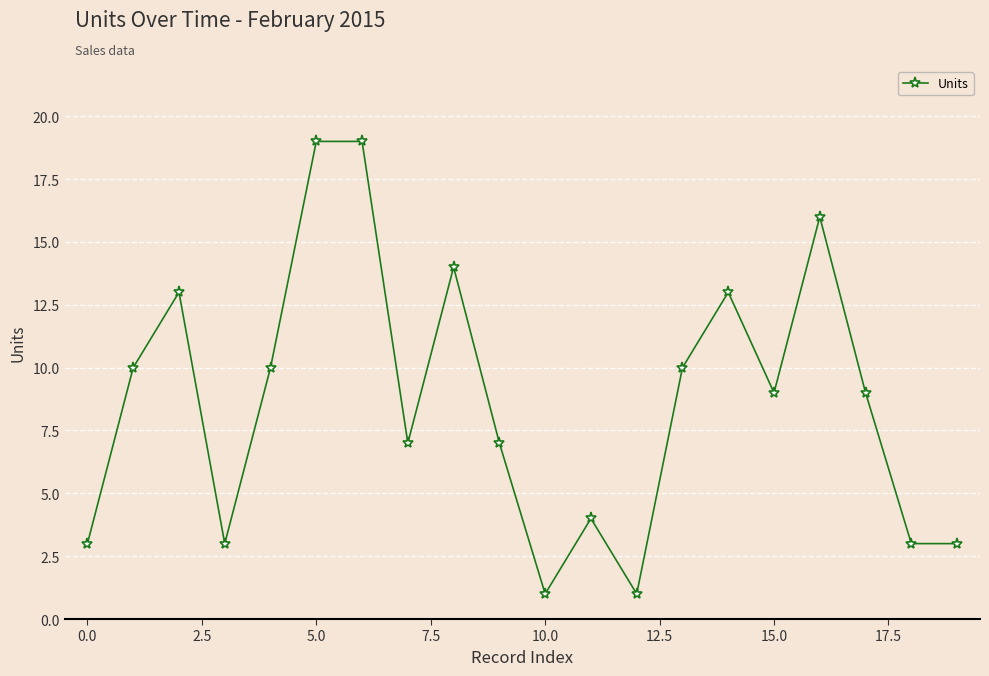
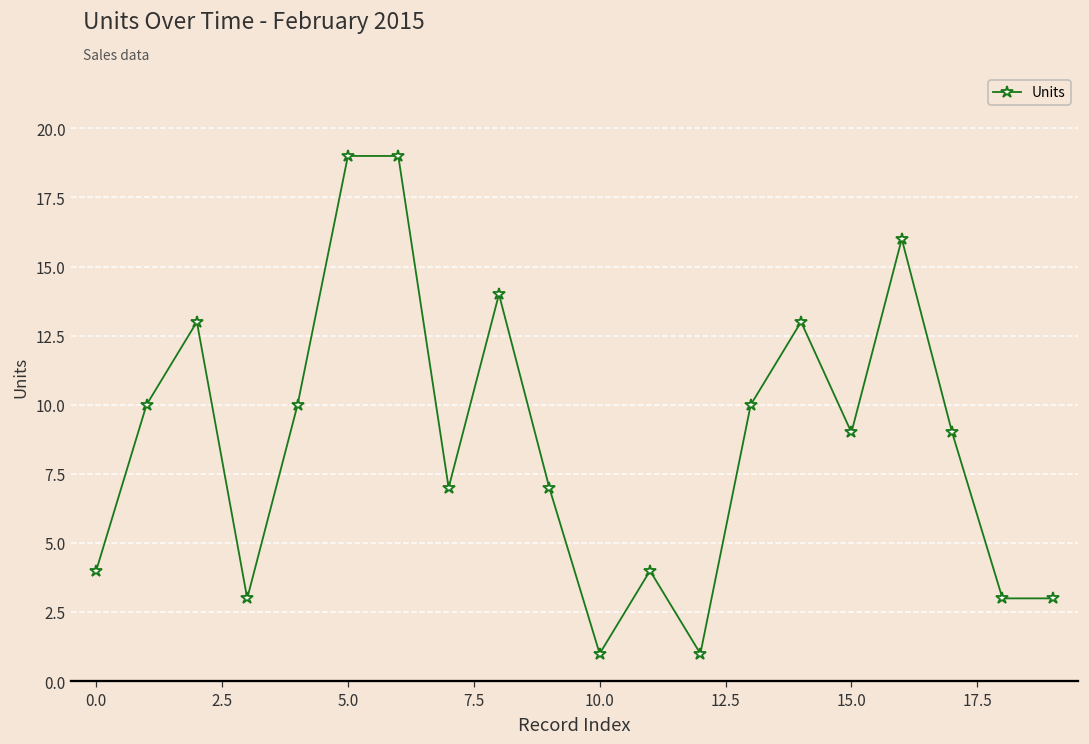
0.0: 3 -> 4
